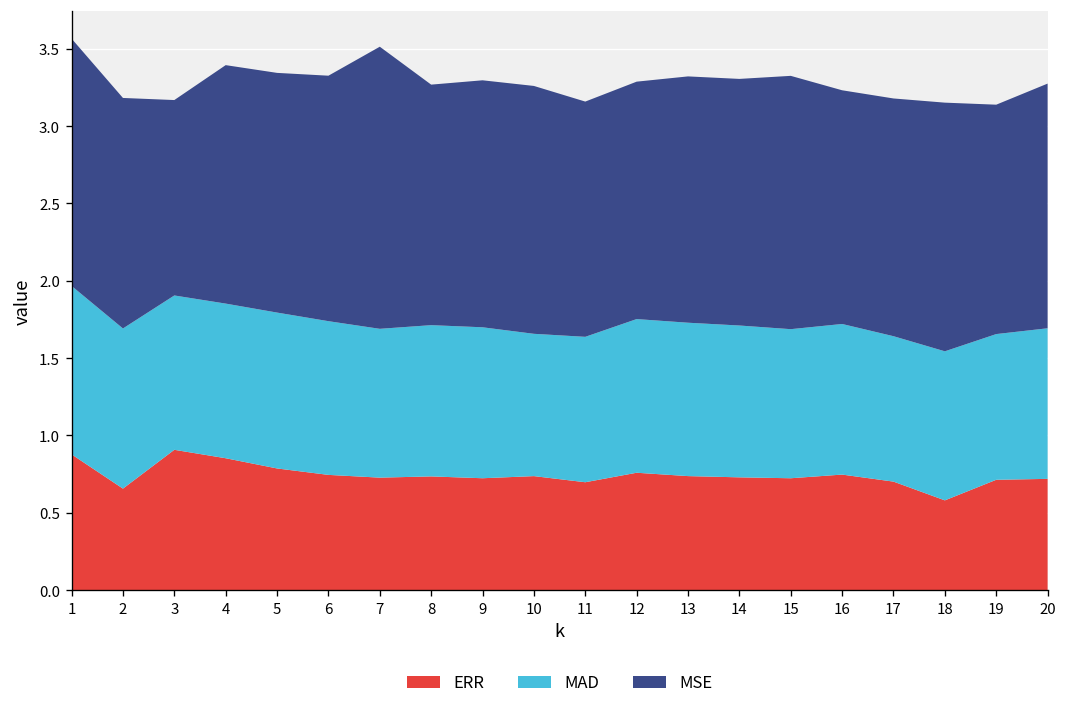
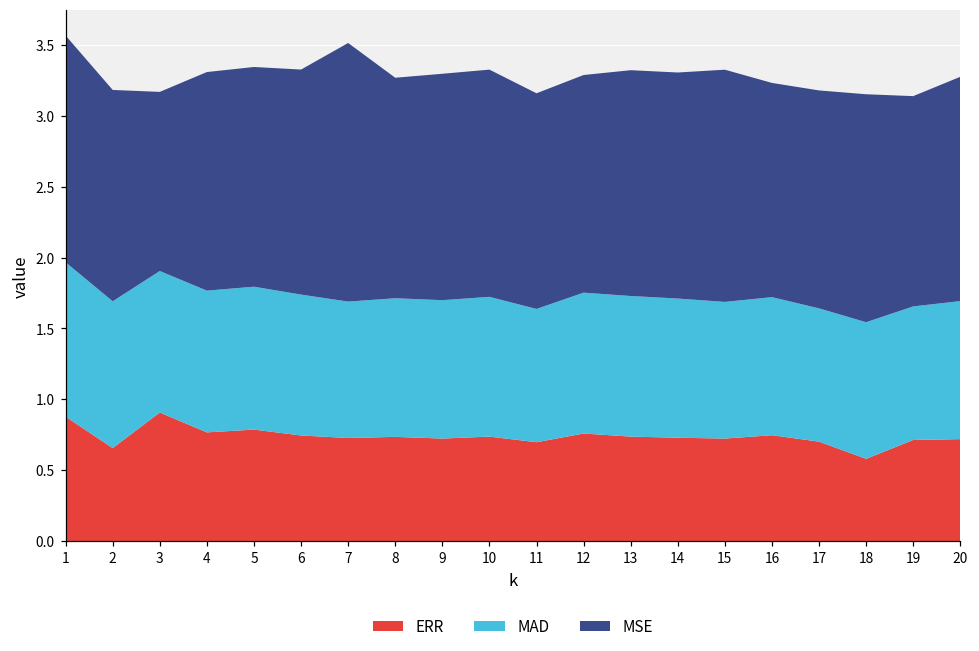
ERR, 4: 0.85 -> 0.77
MAD, 10: 0.92 -> 0.99
